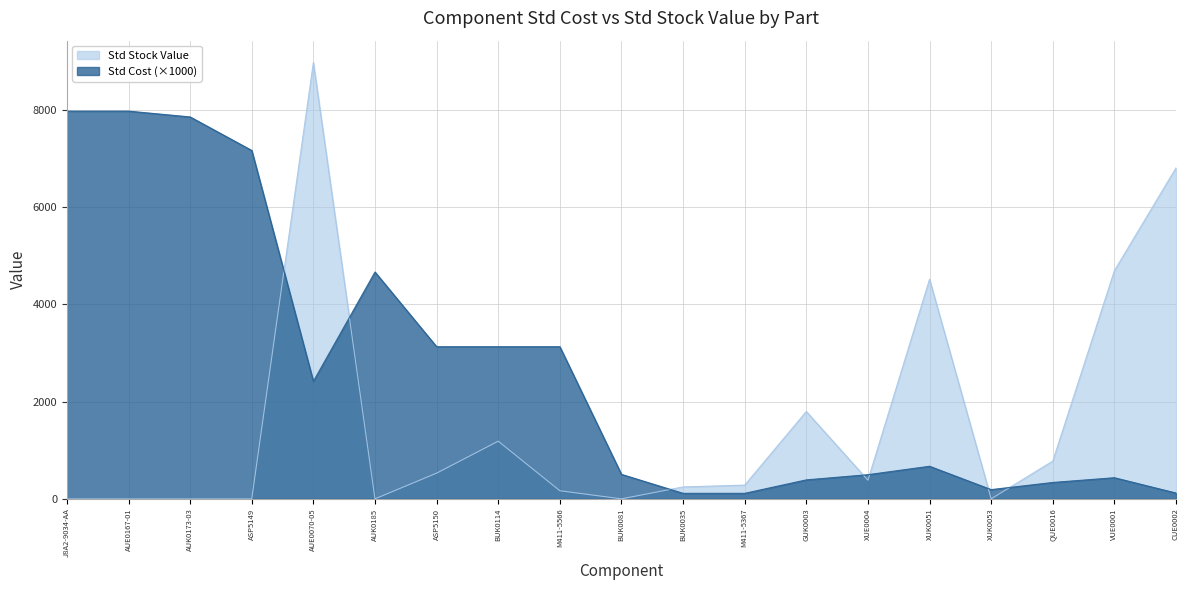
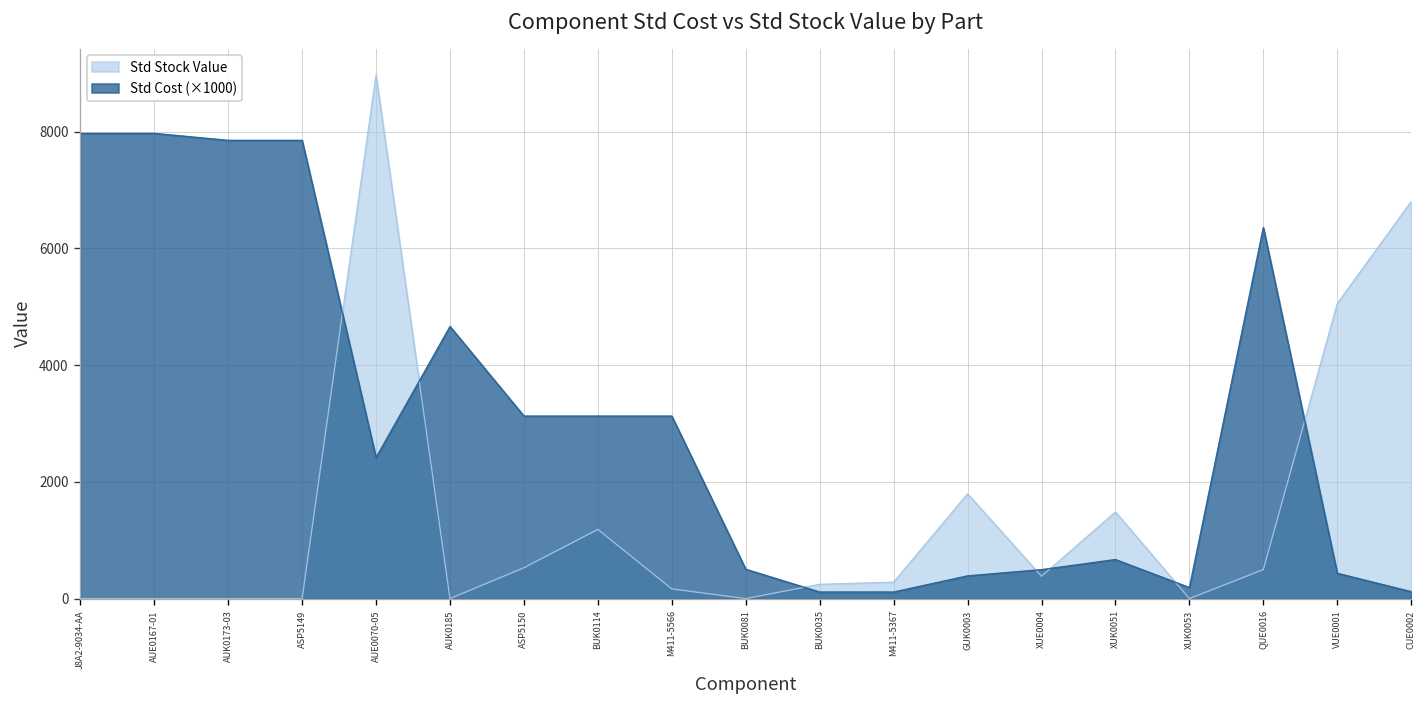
Std Cost (×1000), ASP5149: 7200 -> 7900
Std Stock Value, XUK0051: 4500 -> 1500
Std Stock Value, QUE0016: 800 -> 500
Std Cost (×1000), QUE0016: 300 -> 6400
Std Stock Value, VUE0001: 4700 -> 5100
